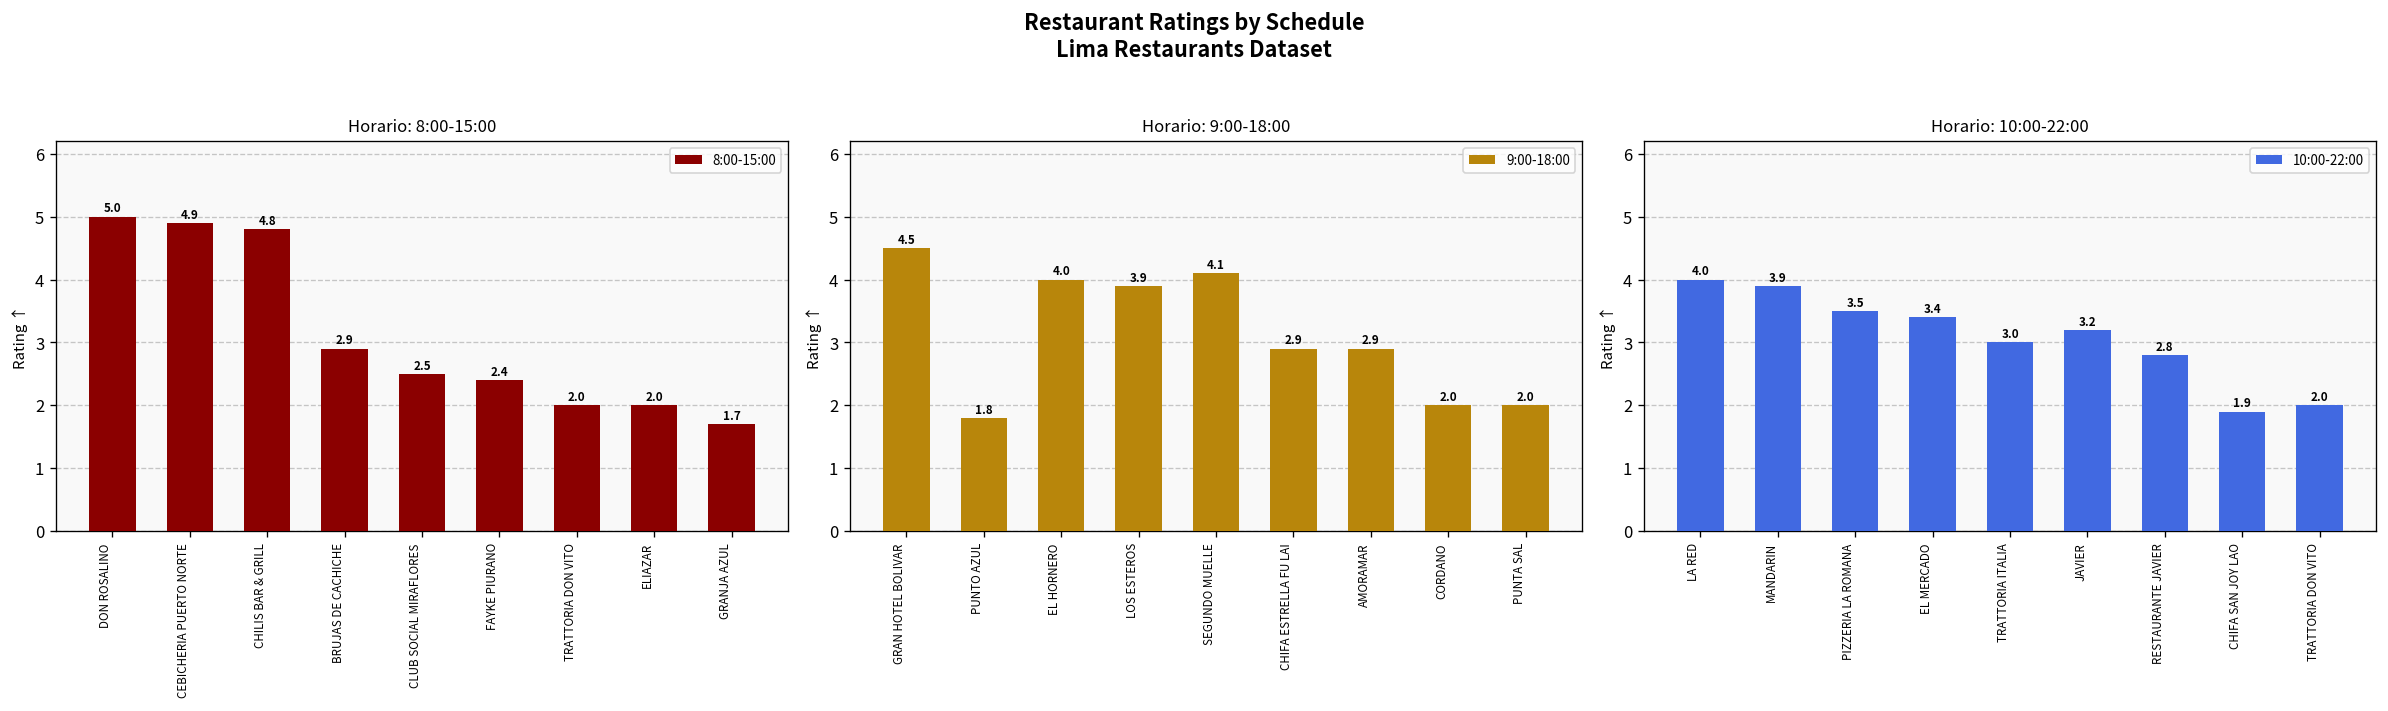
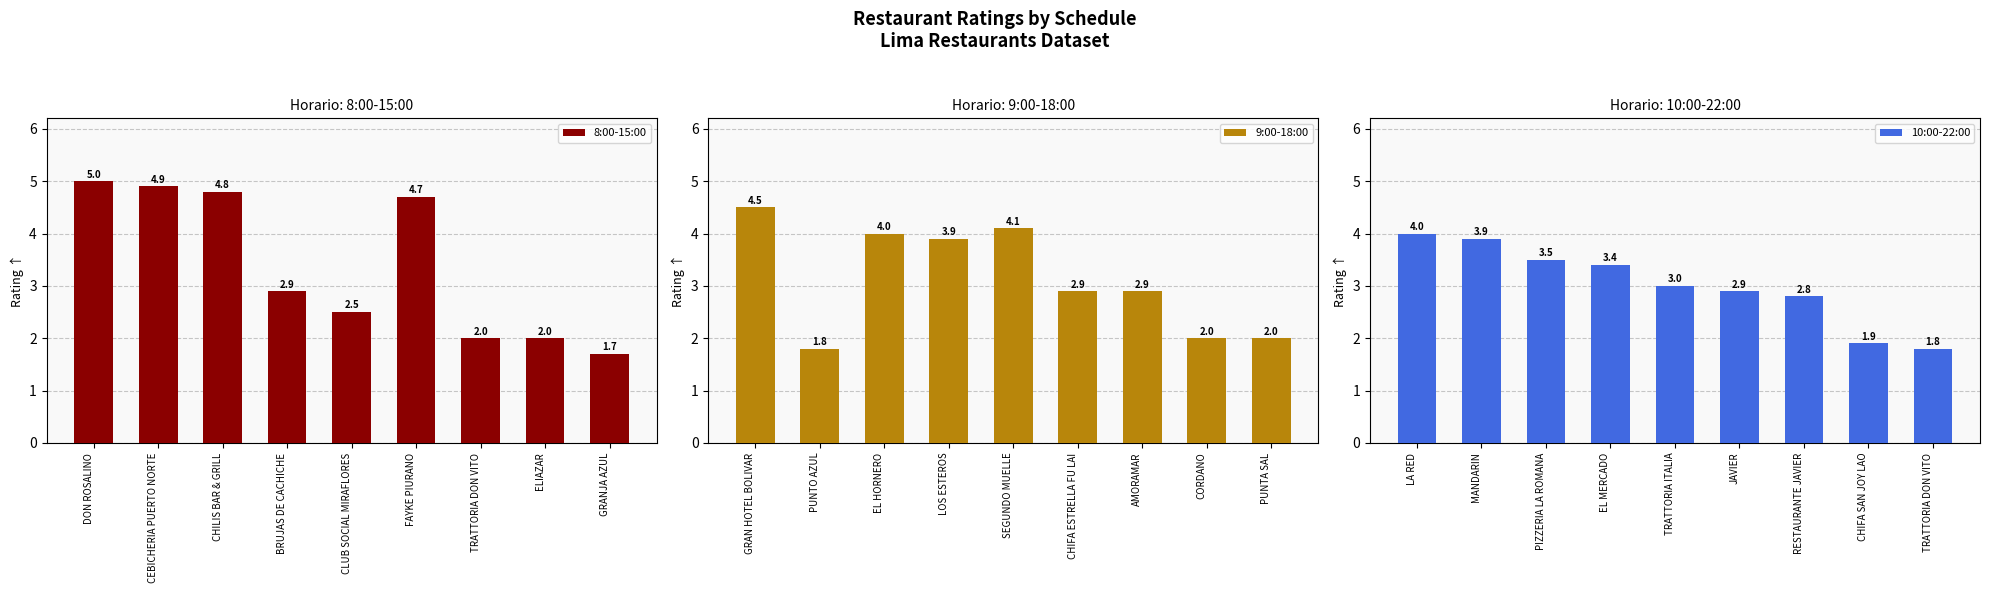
Horario: 8:00-15:00, FAYKE PIURANO: 2.4 -> 4.7
Horario: 10:00-22:00, JAVIER: 3.2 -> 2.9
Horario: 10:00-22:00, TRATTORIA DON VITO: 2.0 -> 1.8
